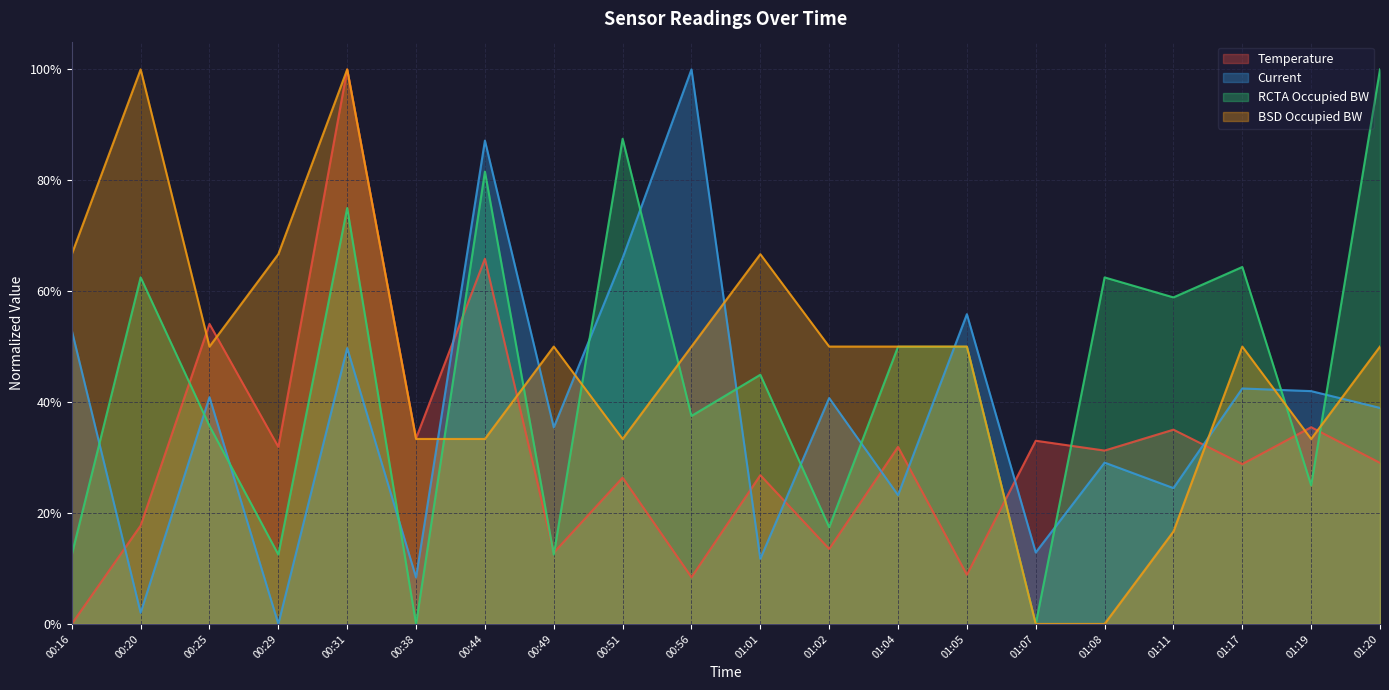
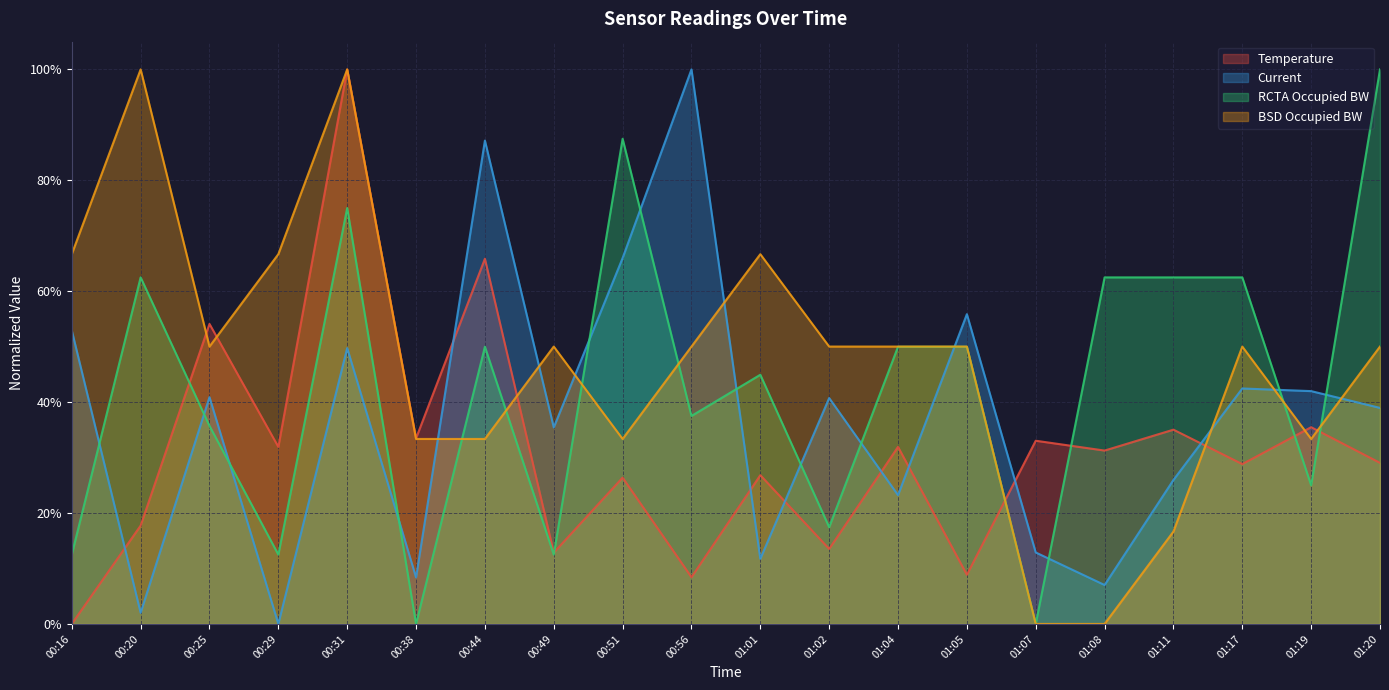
RCTA Occupied BW, 00:44: 82% -> 50%
Current, 01:08: 29% -> 7%
Current, 01:11: 24% -> 26%
RCTA Occupied BW, 01:11: 59% -> 62%
RCTA Occupied BW, 01:17: 64% -> 62%
